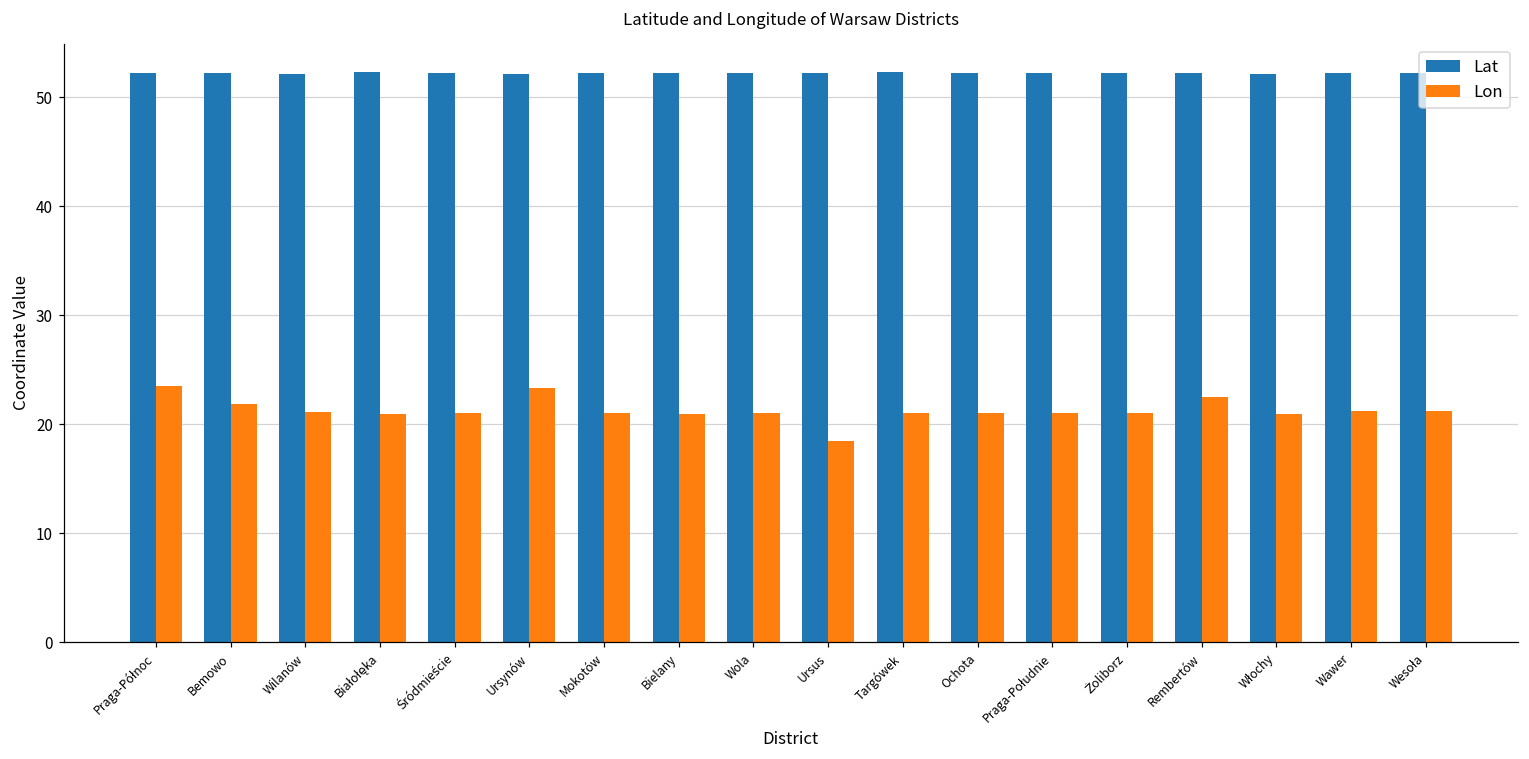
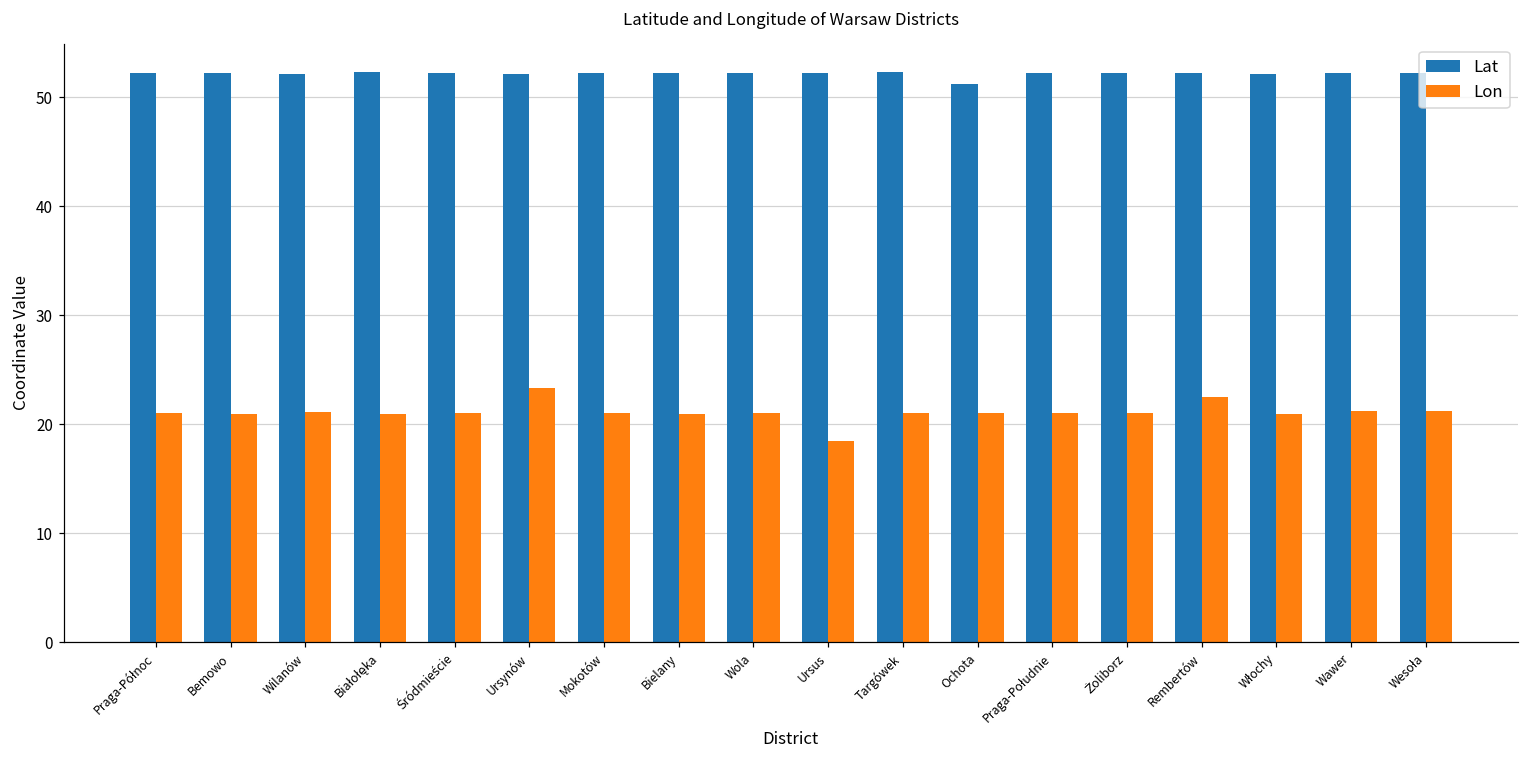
Lon, Praga-Północ: 24 -> 21
Lon, Bemowo: 22 -> 21
Lat, Ochota: 52 -> 51
